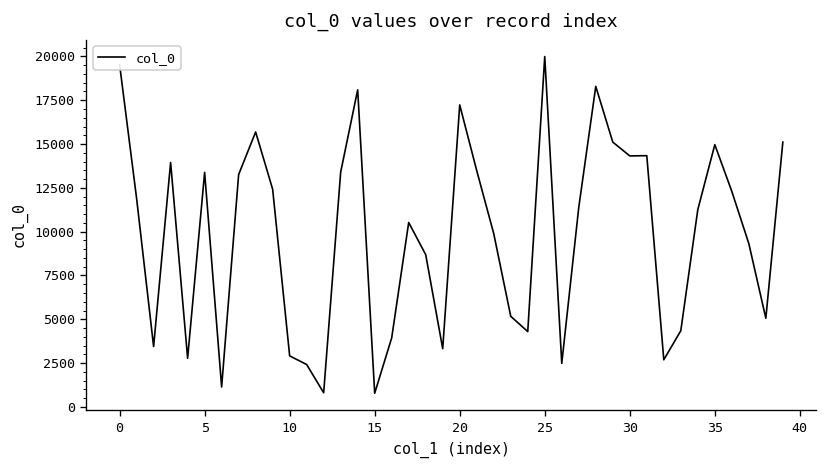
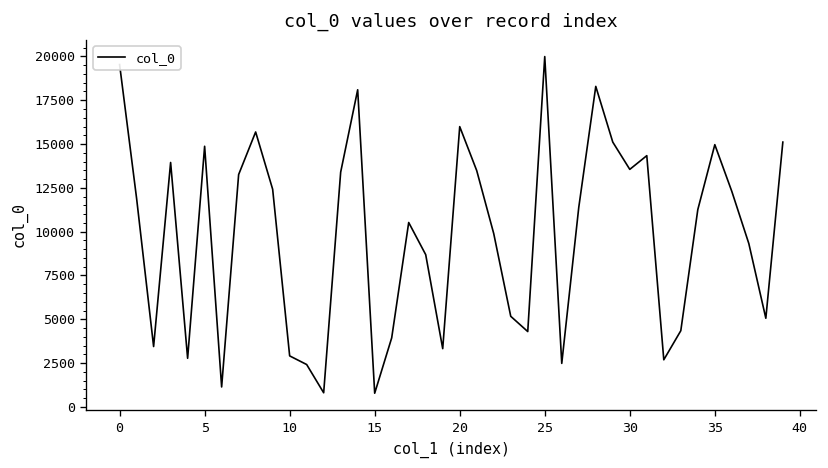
5: 13400 -> 14900
20: 17200 -> 16000
30: 14300 -> 13600
